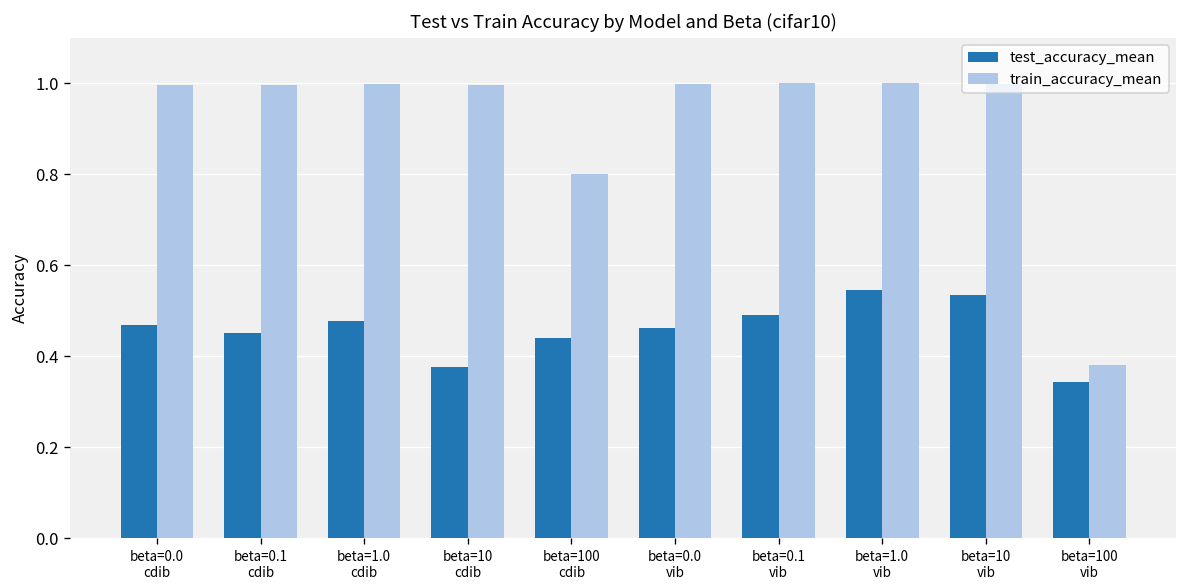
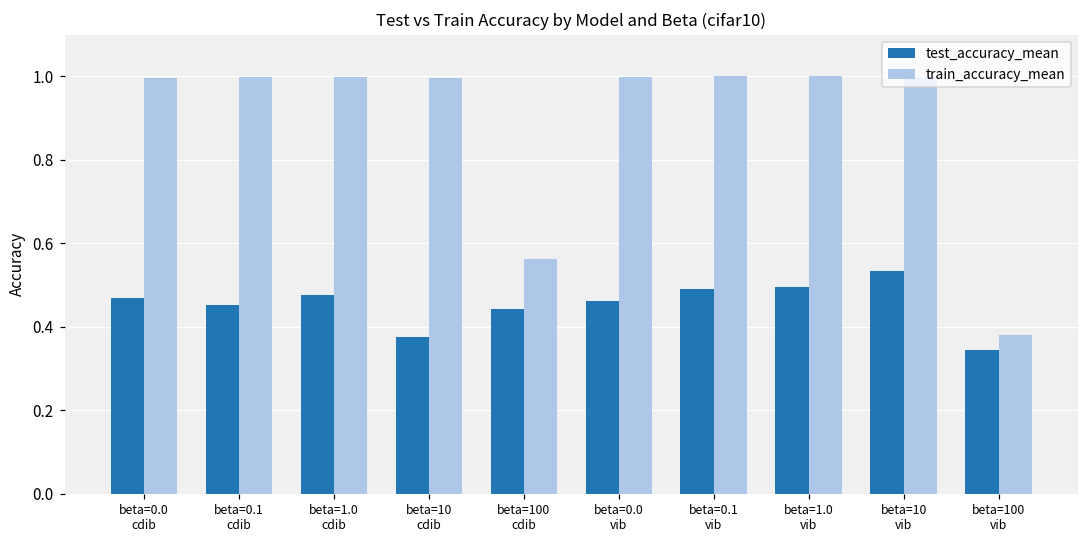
train_accuracy_mean, beta=100 cdib: 0.80 -> 0.56
test_accuracy_mean, beta=1.0 vib: 0.54 -> 0.50
